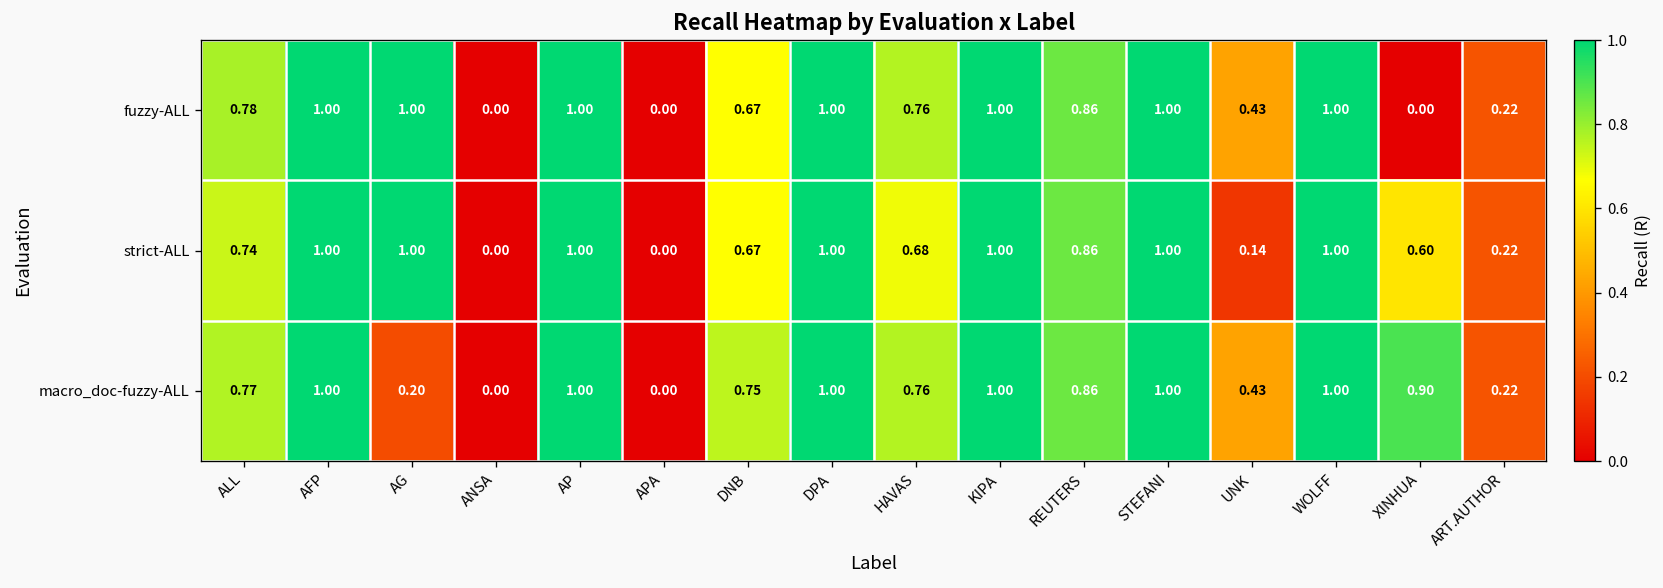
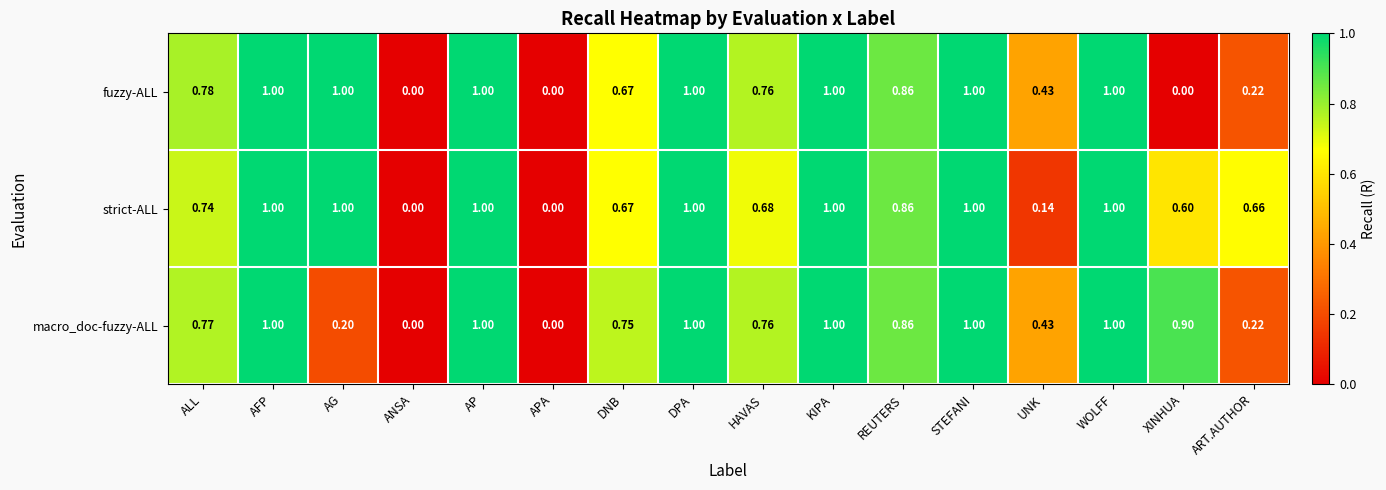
strict-ALL, ART.AUTHOR: 0.22 -> 0.66
